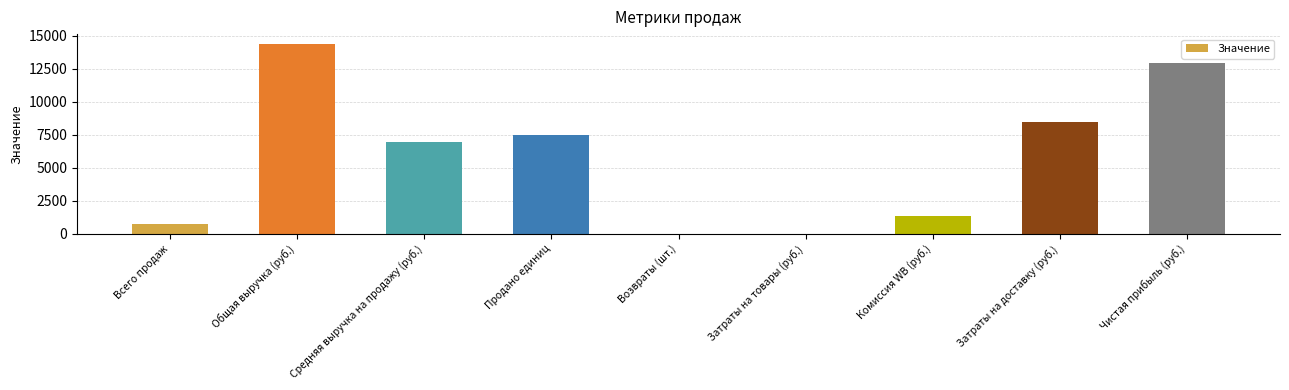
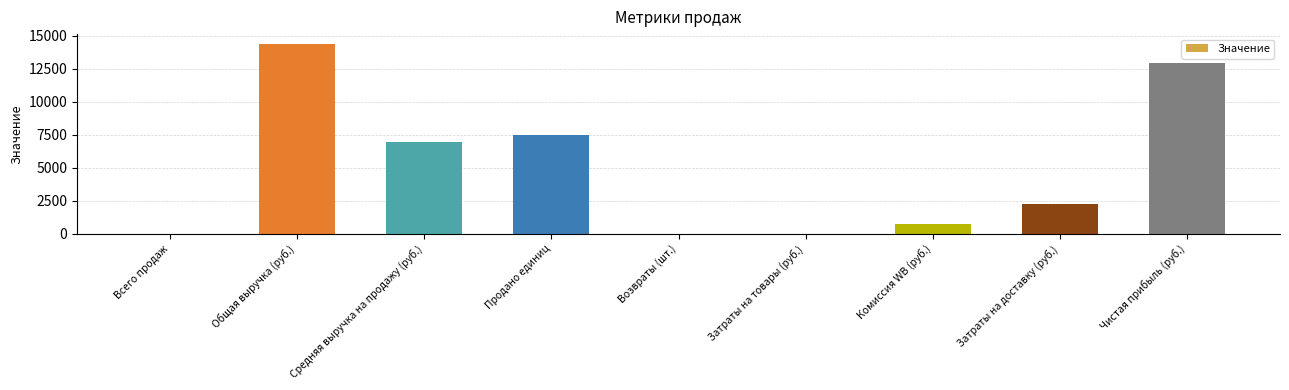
Всего продаж: 700 -> 0
Комиссия WB (руб.): 1400 -> 700
Затраты на доставку (руб.): 8500 -> 2200
